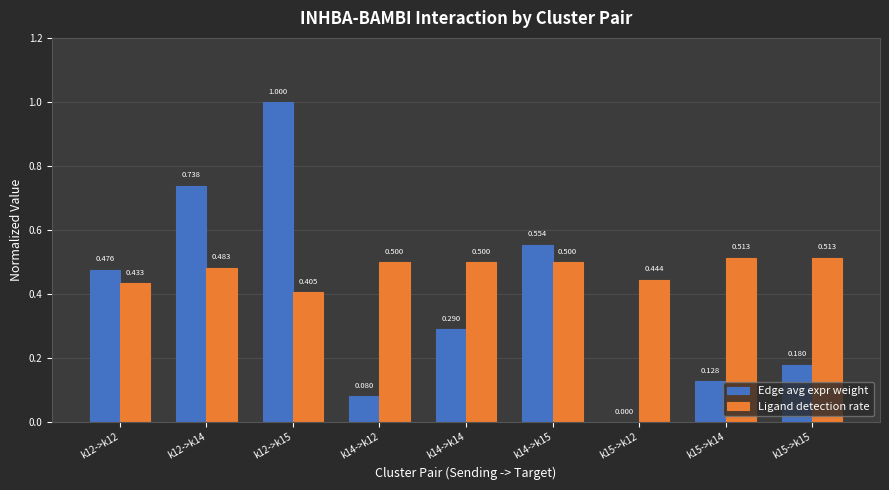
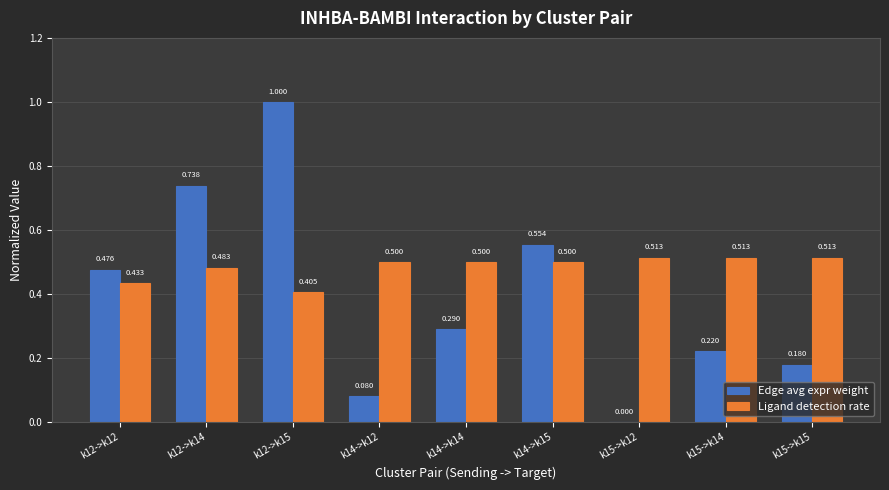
Ligand detection rate, k15->k12: 0.444 -> 0.513
Edge avg expr weight, k15->k14: 0.128 -> 0.220
